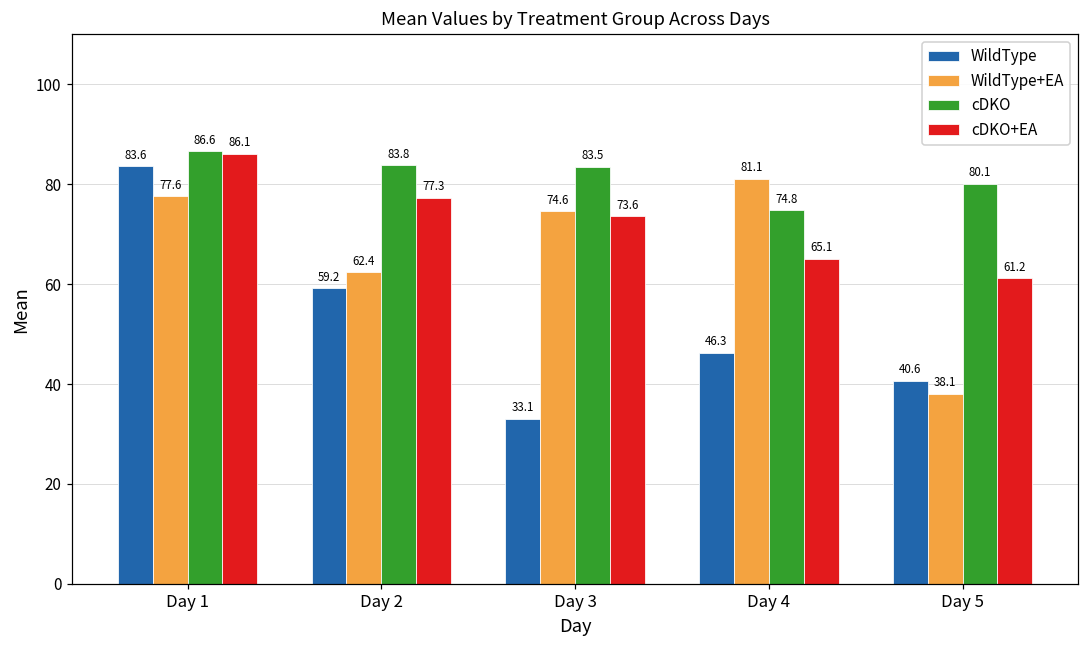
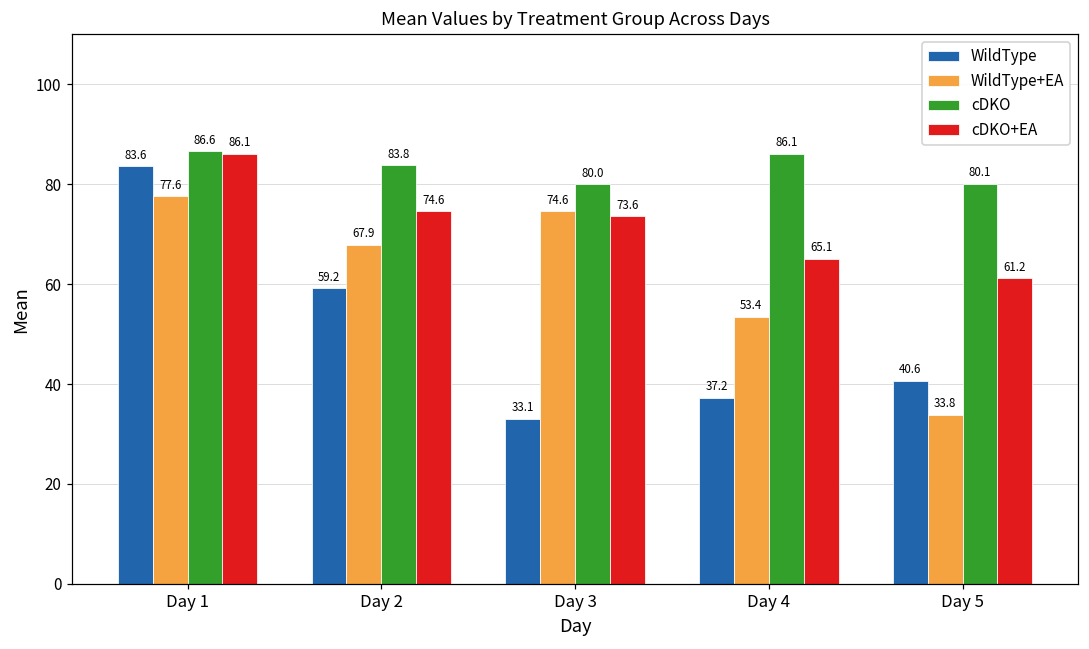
WildType+EA, Day 2: 62.4 -> 67.9
cDKO+EA, Day 2: 77.3 -> 74.6
cDKO, Day 3: 83.5 -> 80.0
WildType, Day 4: 46.3 -> 37.2
WildType+EA, Day 4: 81.1 -> 53.4
cDKO, Day 4: 74.8 -> 86.1
WildType+EA, Day 5: 38.1 -> 33.8
